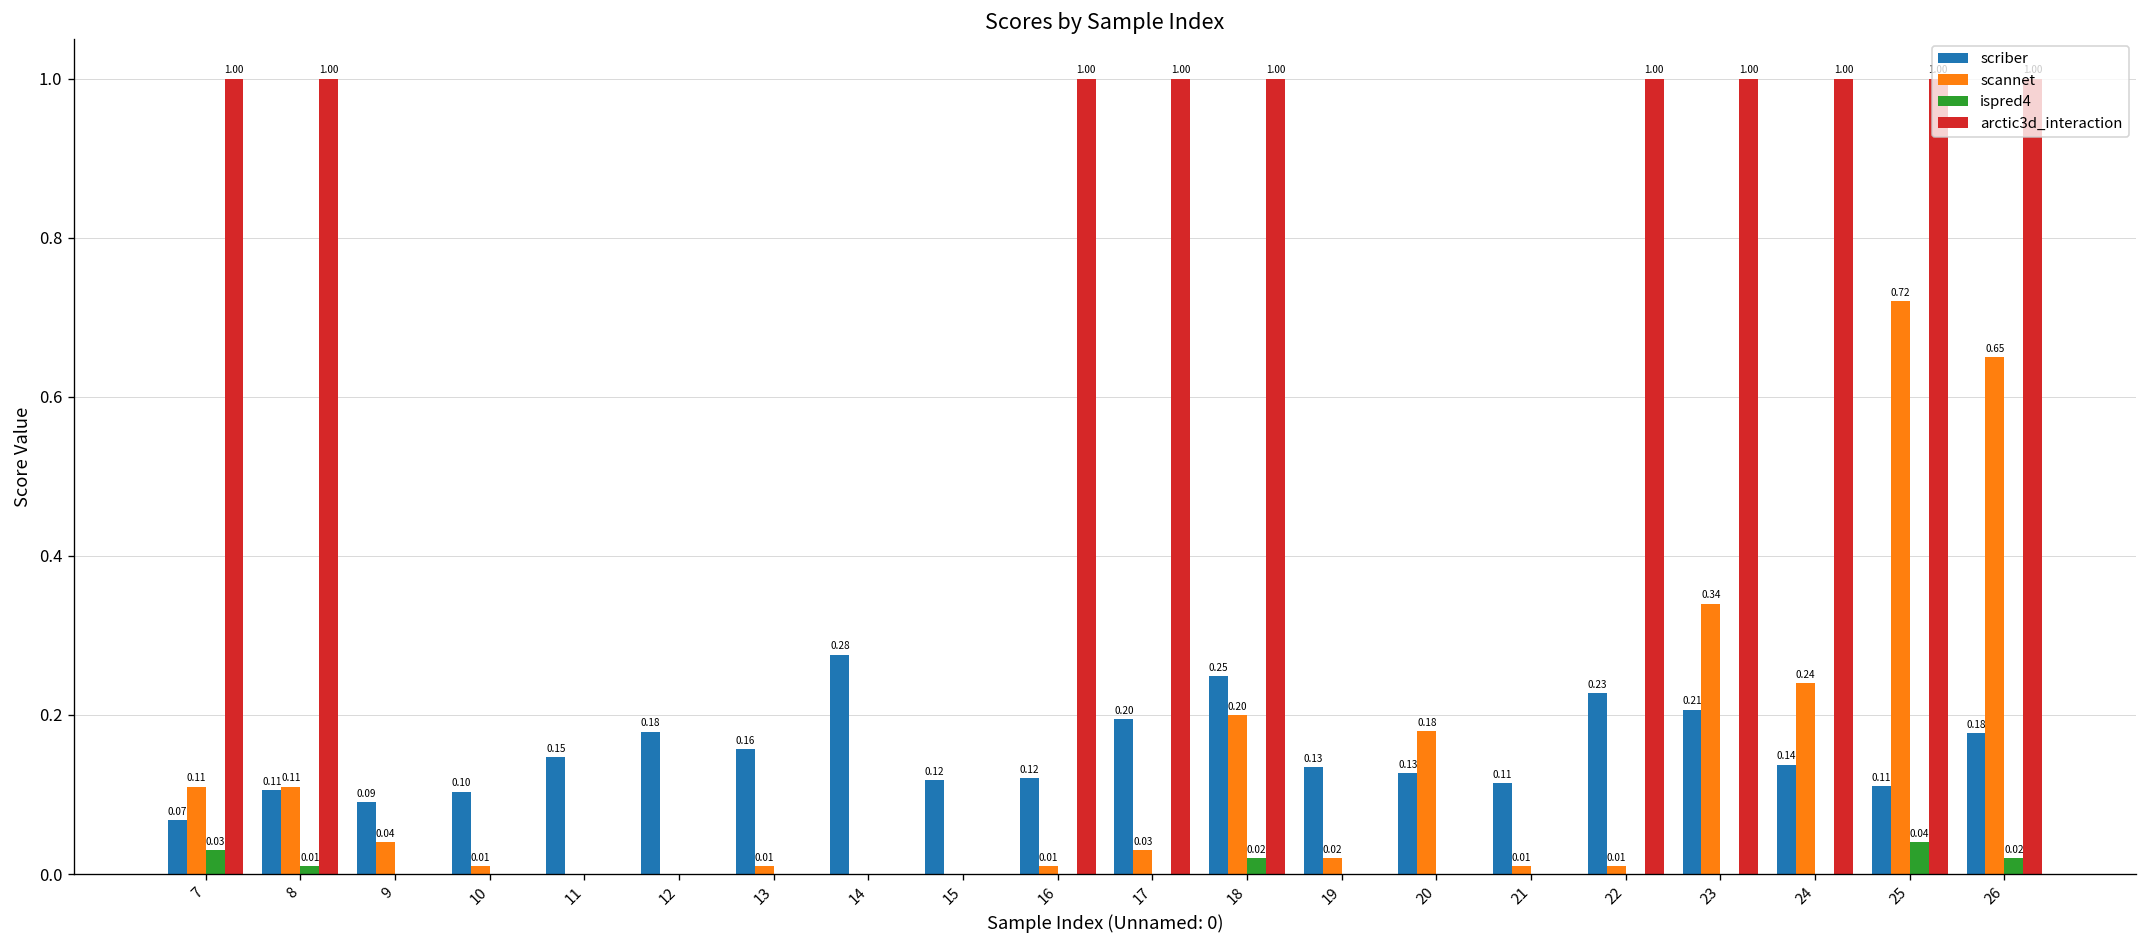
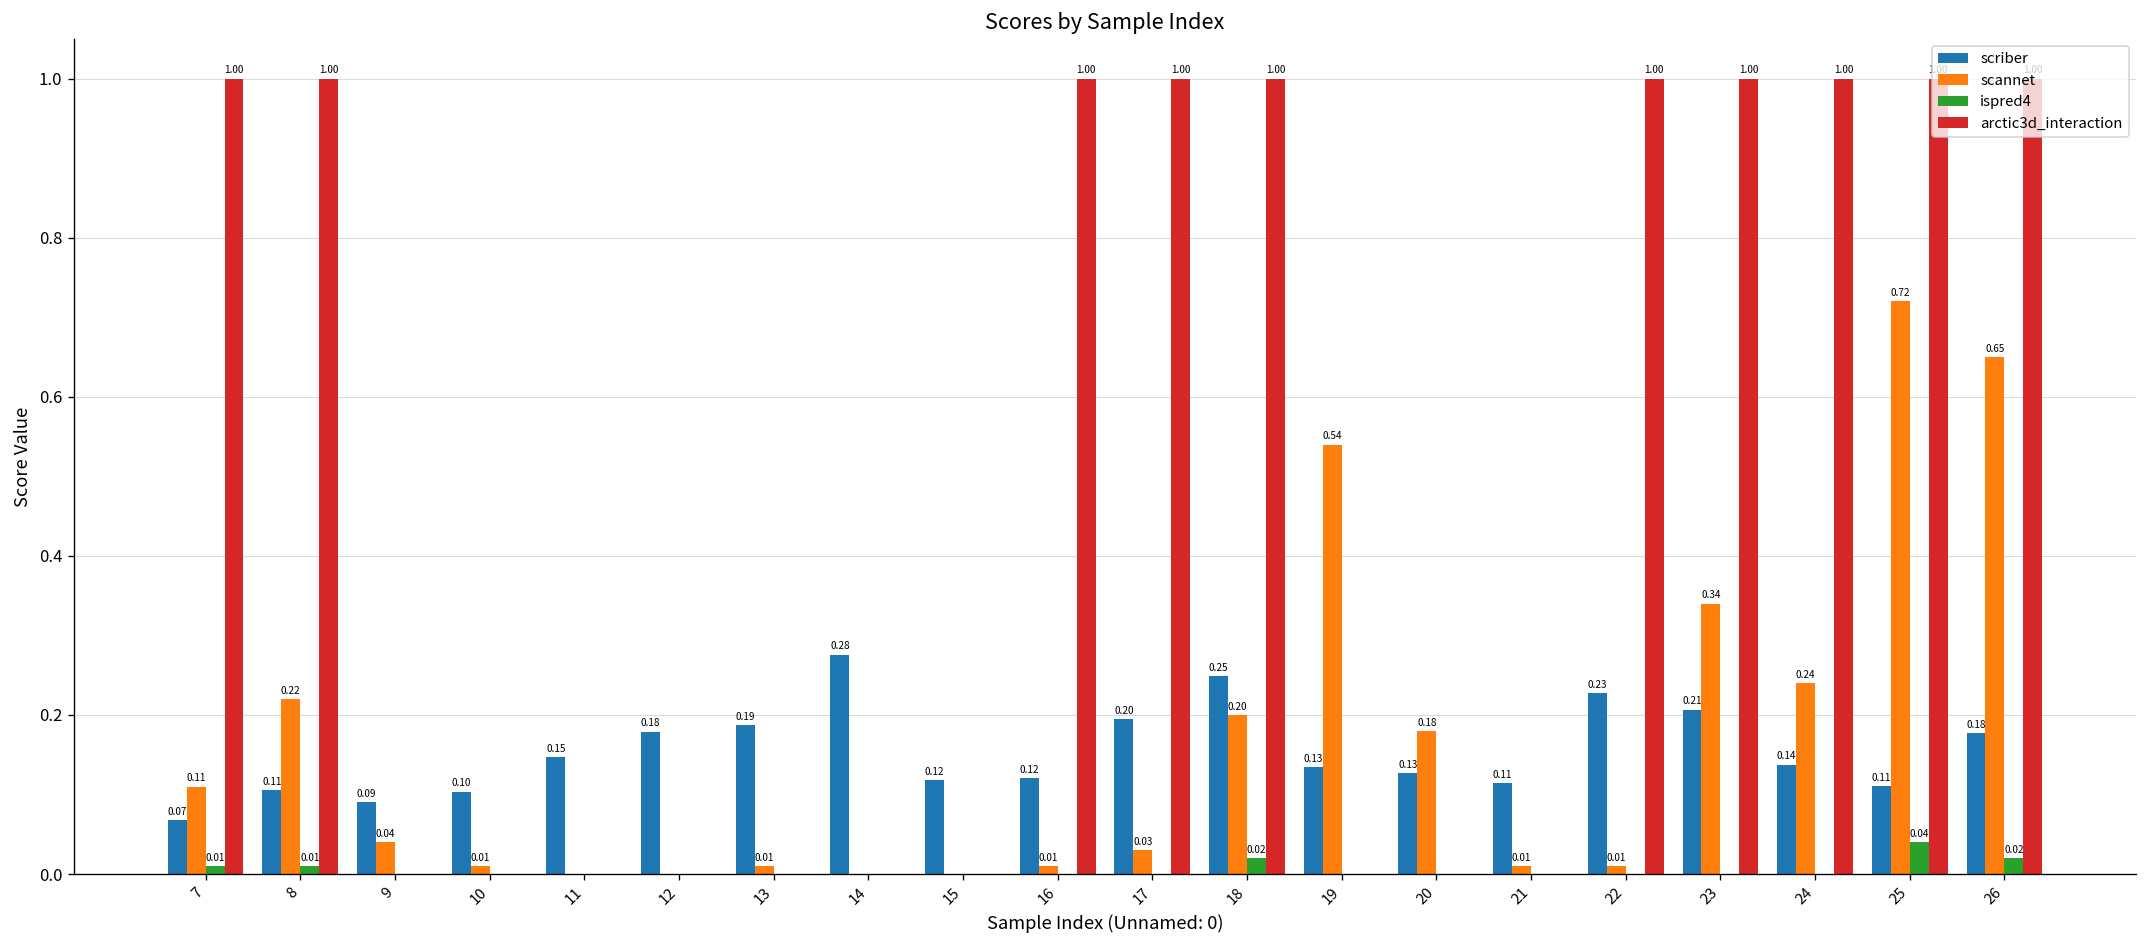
ispred4, 7: 0.03 -> 0.01
scannet, 8: 0.11 -> 0.22
scriber, 13: 0.16 -> 0.19
scannet, 19: 0.02 -> 0.54
